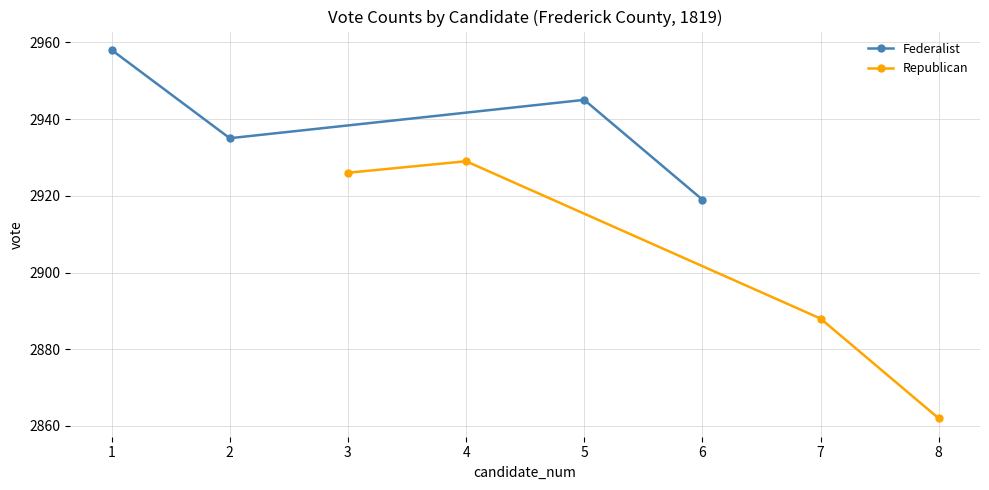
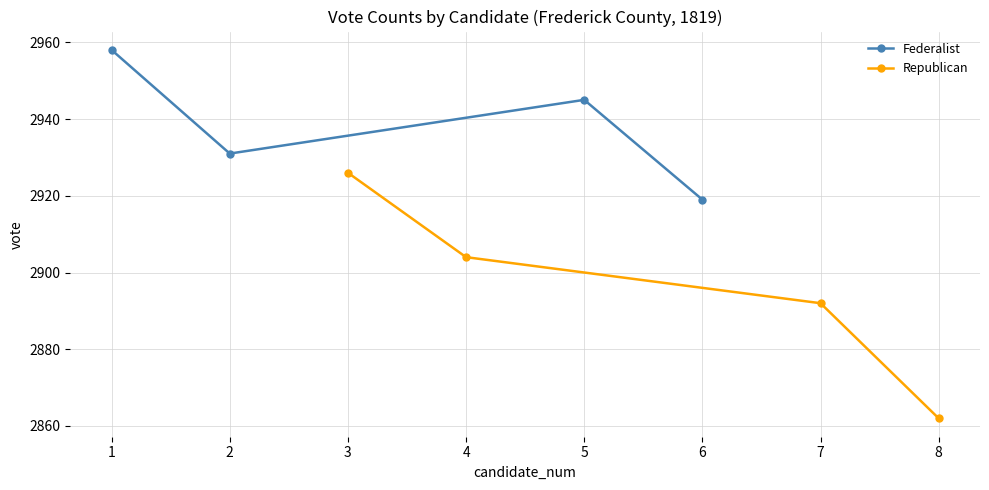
Federalist, 2: 2935 -> 2931
Republican, 4: 2929 -> 2904
Republican, 7: 2888 -> 2892
